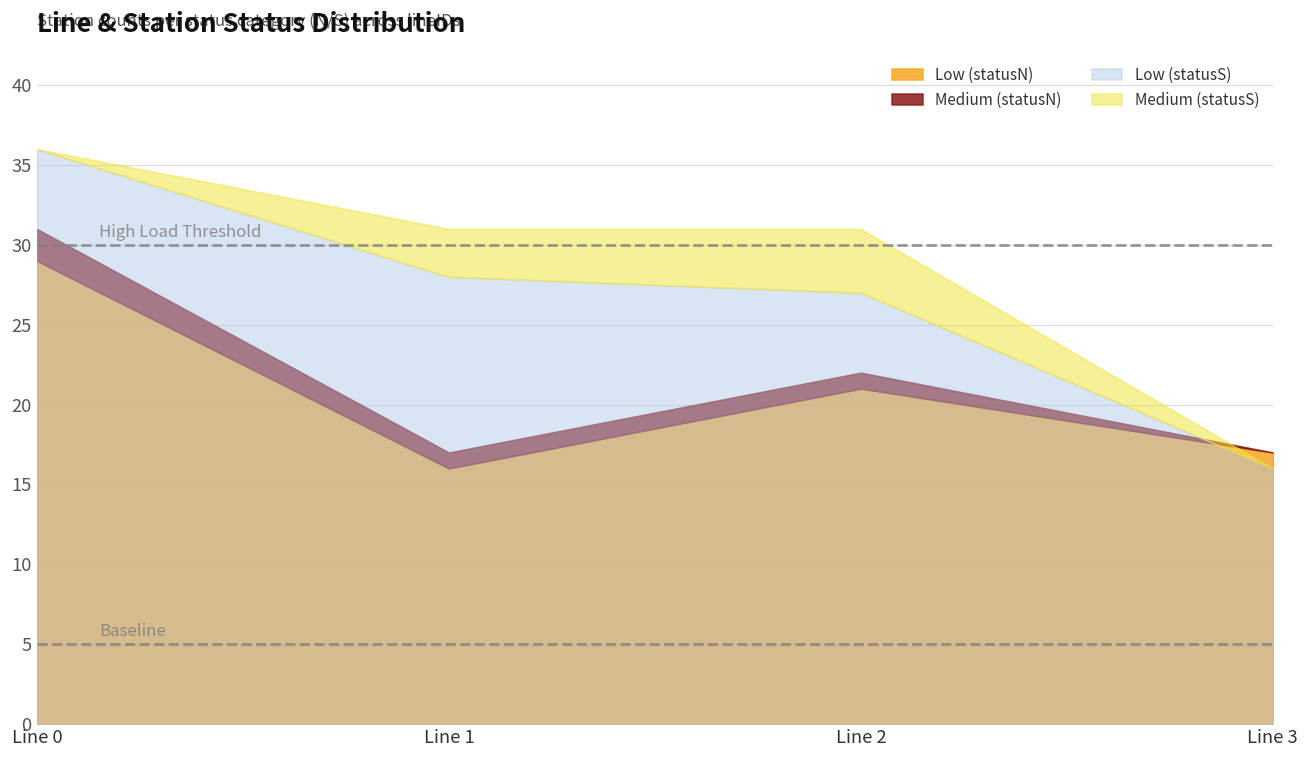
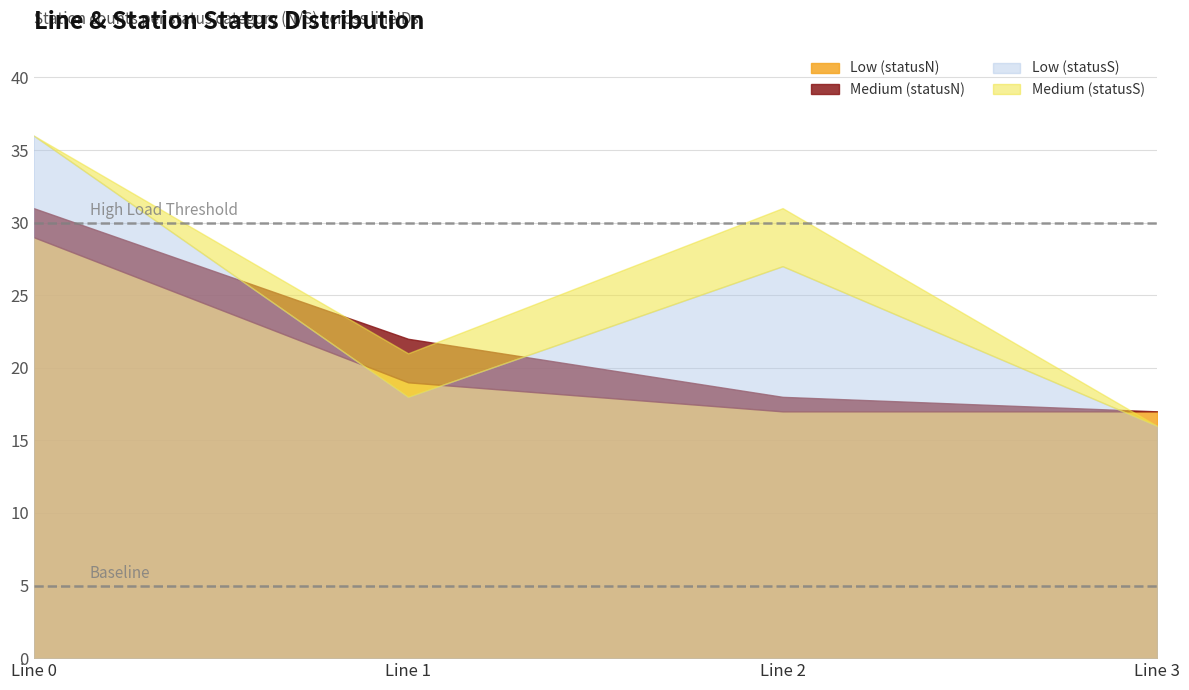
Low (statusN), Line 1: 16 -> 19
Medium (statusN), Line 1: 1 -> 3
Low (statusS), Line 1: 28 -> 18
Low (statusN), Line 2: 21 -> 17
